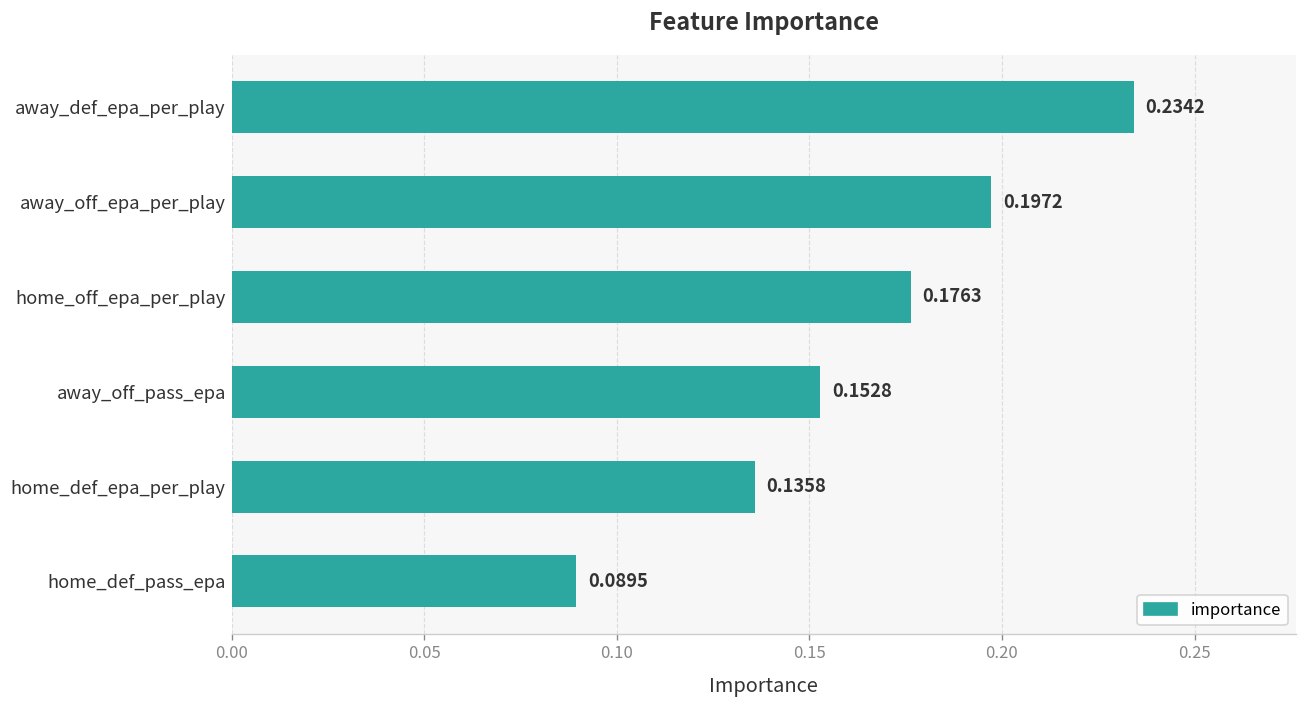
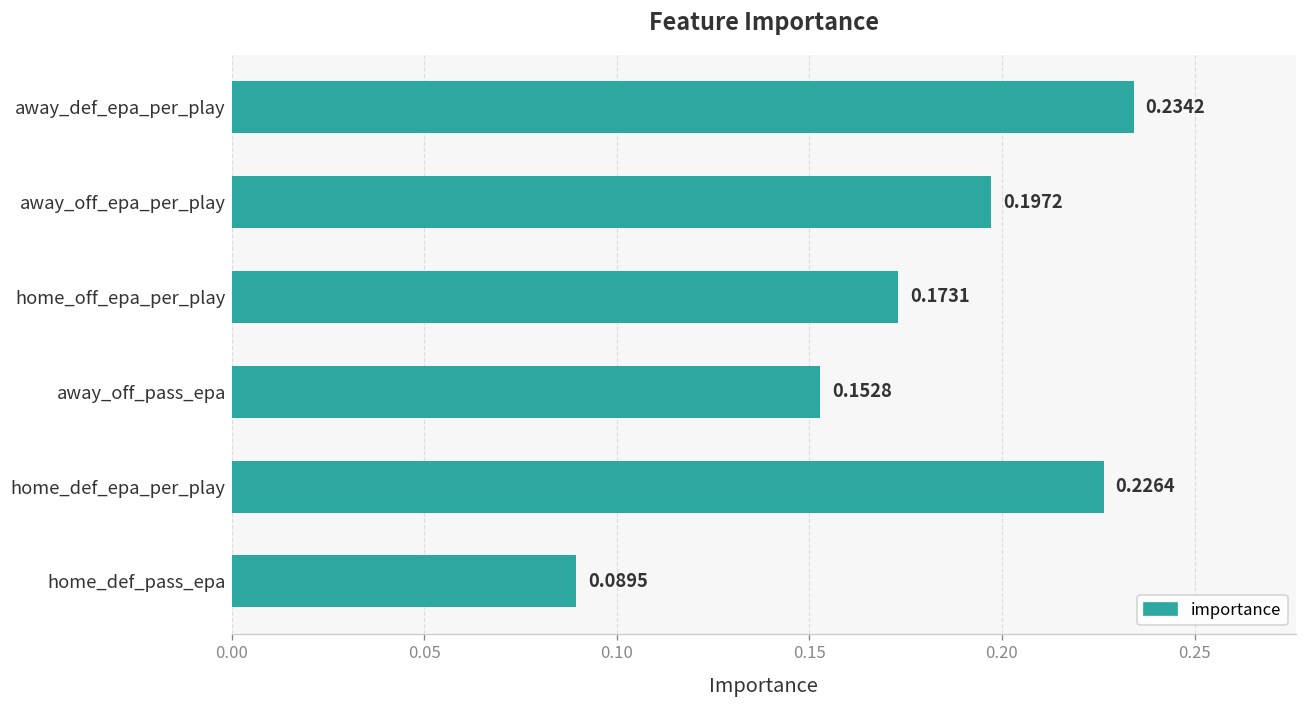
home_off_epa_per_play: 0.1763 -> 0.1731
home_def_epa_per_play: 0.1358 -> 0.2264
